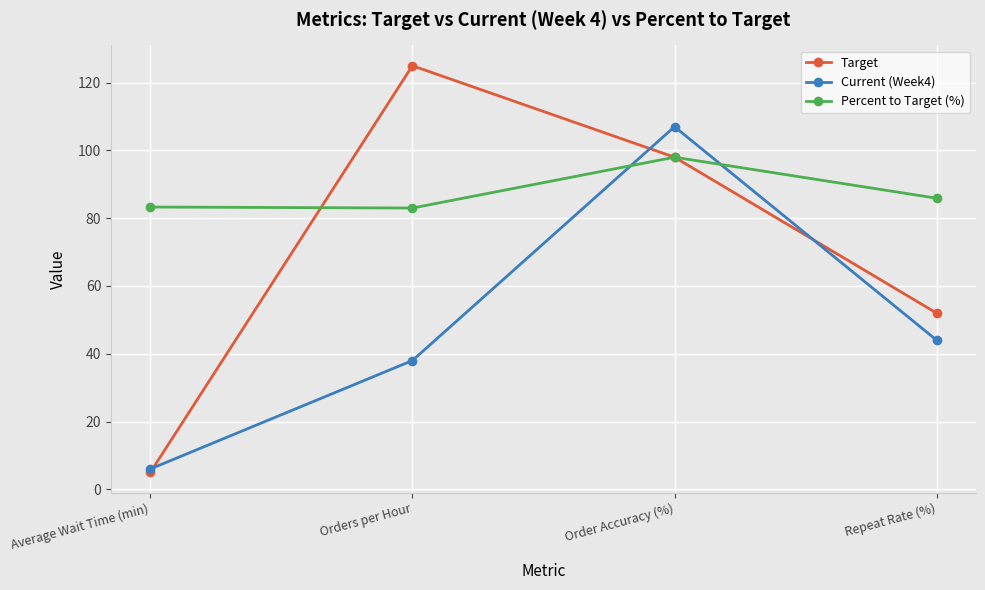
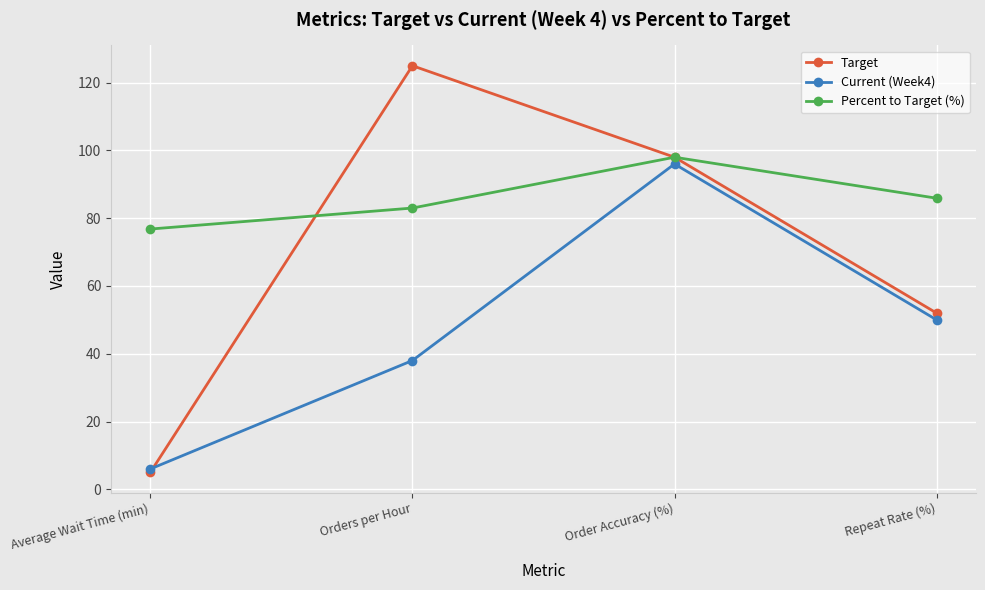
Percent to Target (%), Average Wait Time (min): 83 -> 77
Current (Week4), Order Accuracy (%): 107 -> 96
Current (Week4), Repeat Rate (%): 44 -> 50
